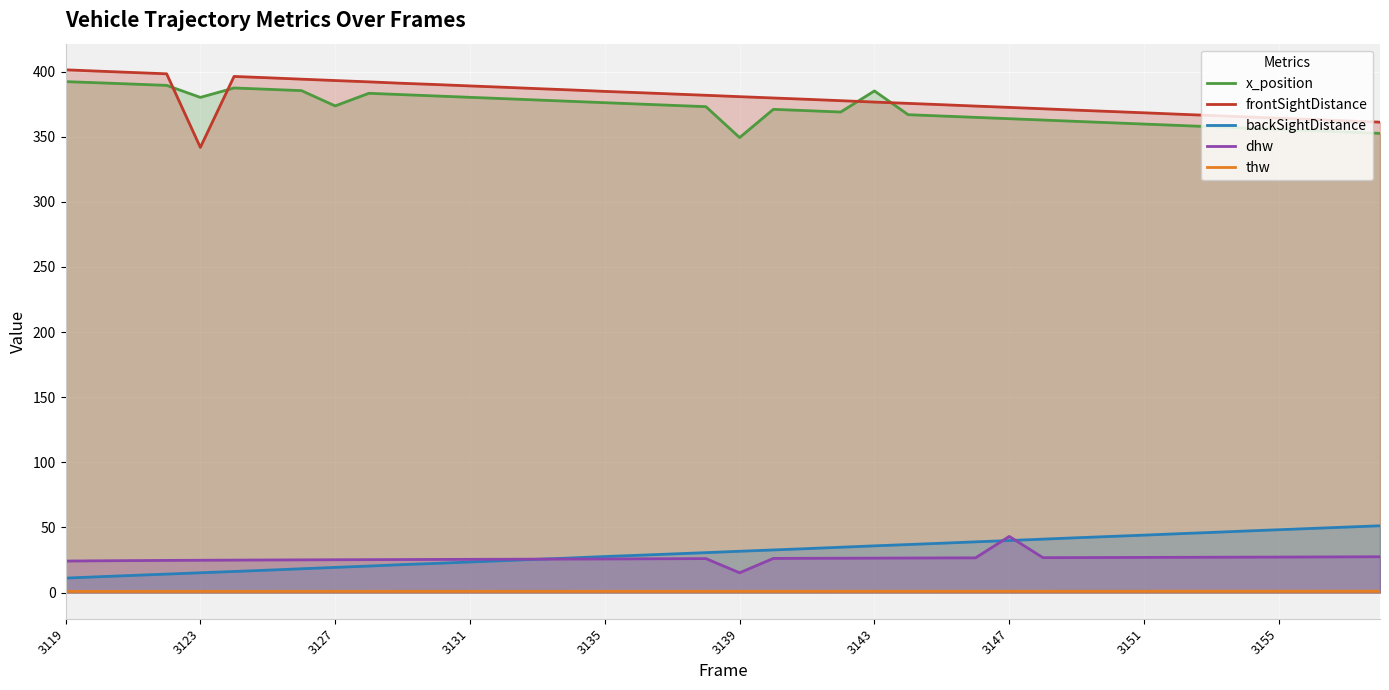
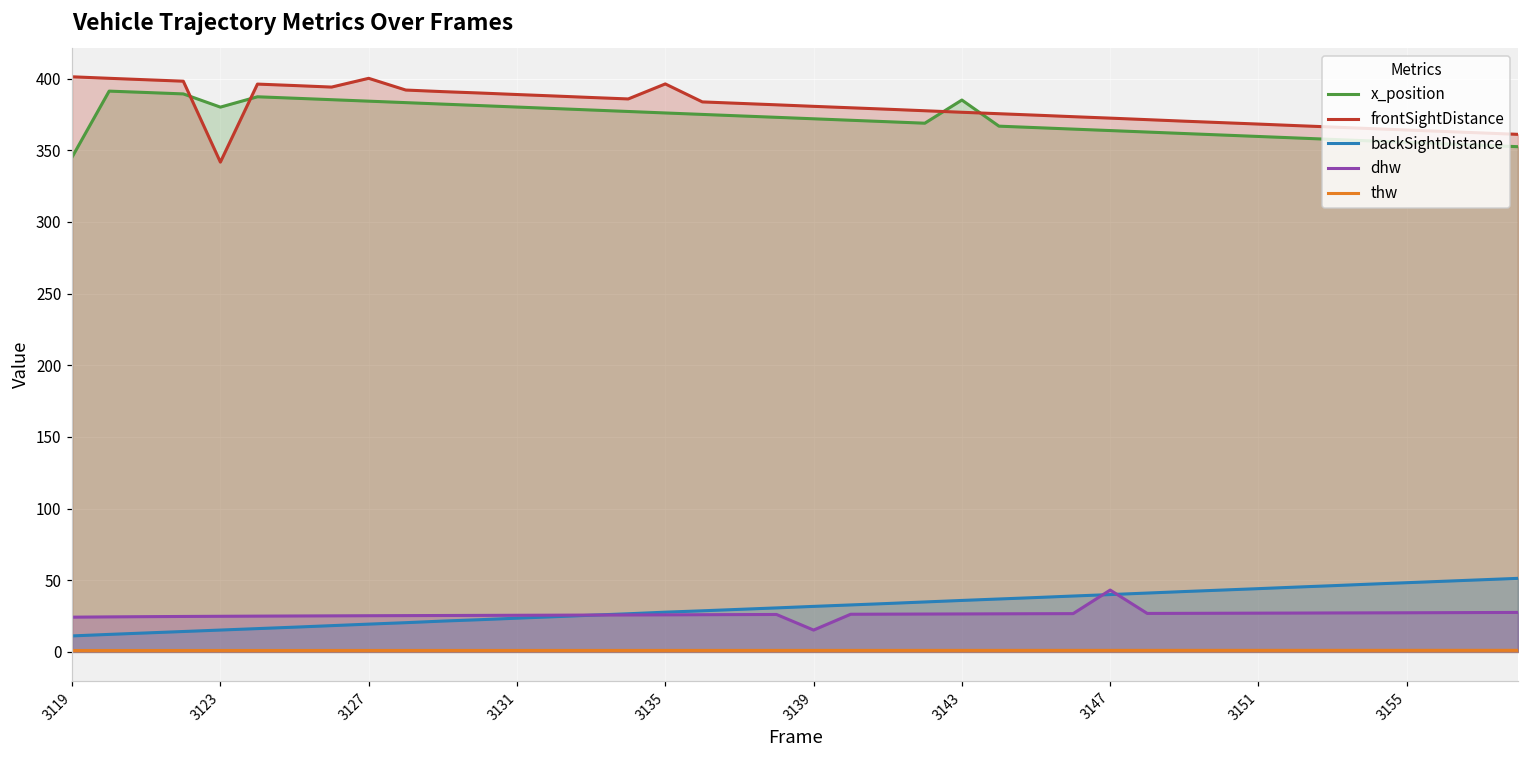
x_position, 3119: 392 -> 345
x_position, 3127: 374 -> 384
frontSightDistance, 3127: 393 -> 400
frontSightDistance, 3135: 385 -> 396
x_position, 3139: 349 -> 372
